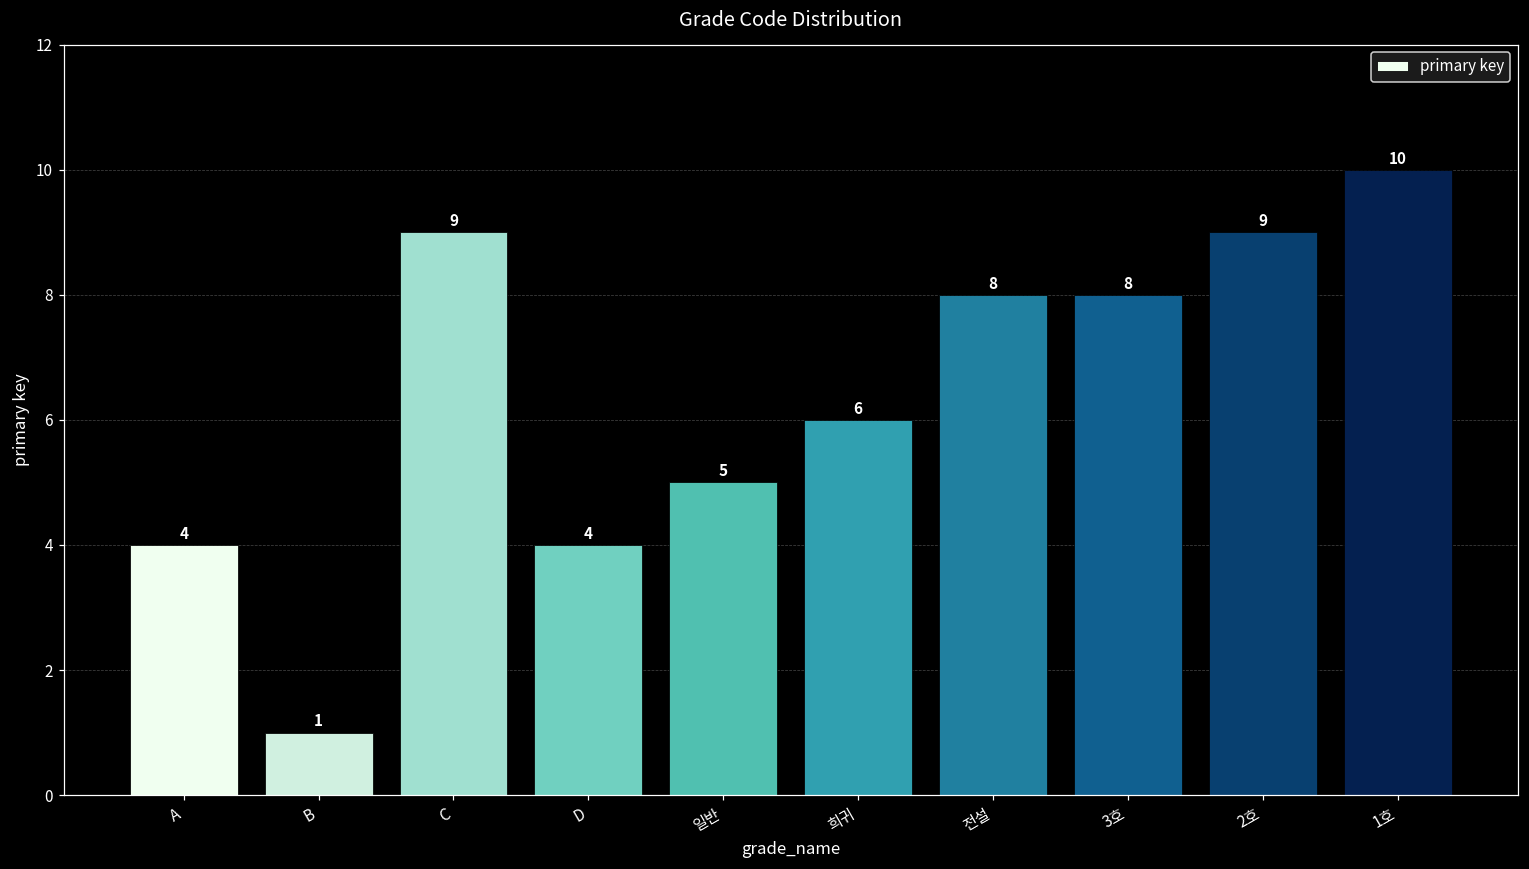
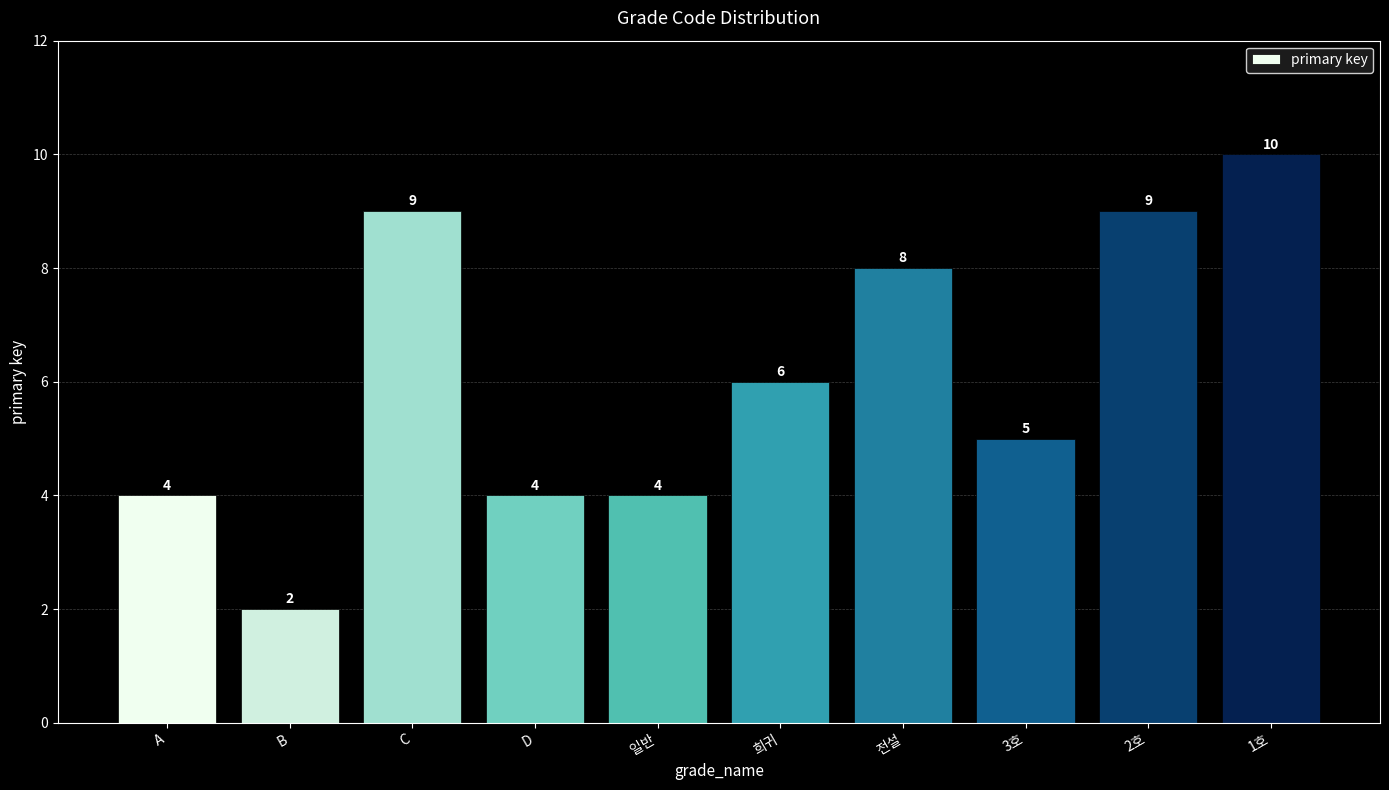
B: 1 -> 2
일반: 5 -> 4
3호: 8 -> 5
